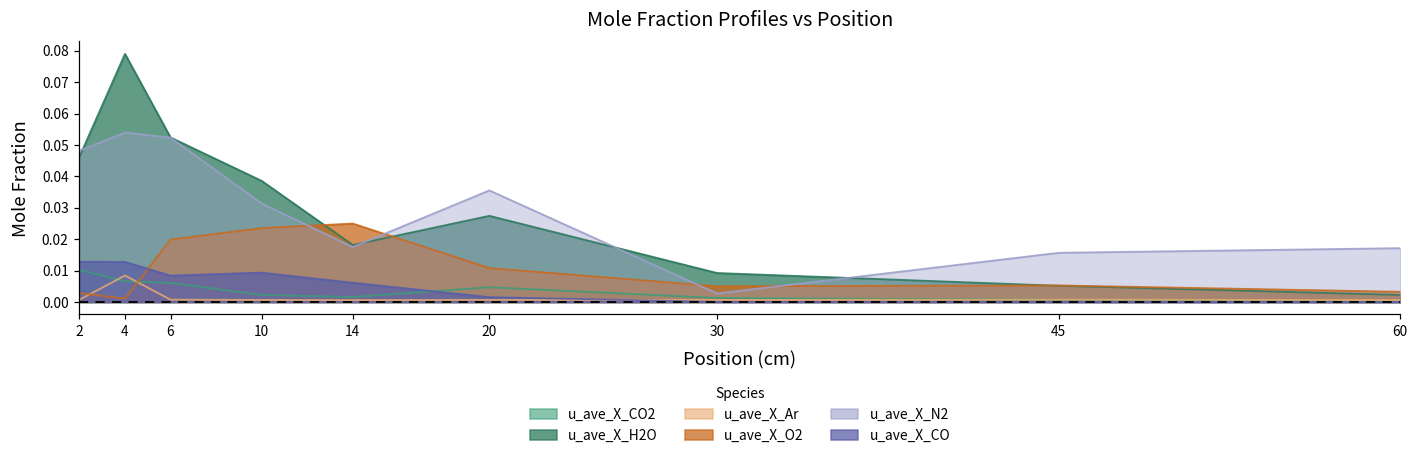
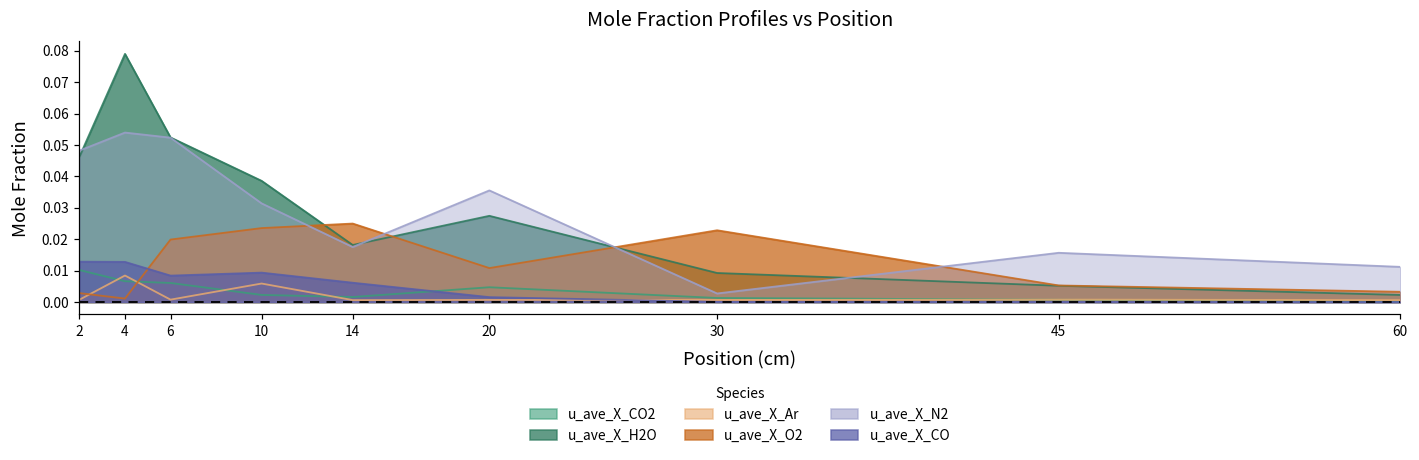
u_ave_X_Ar, 10: 0.001 -> 0.006
u_ave_X_O2, 30: 0.005 -> 0.023
u_ave_X_N2, 60: 0.017 -> 0.011
